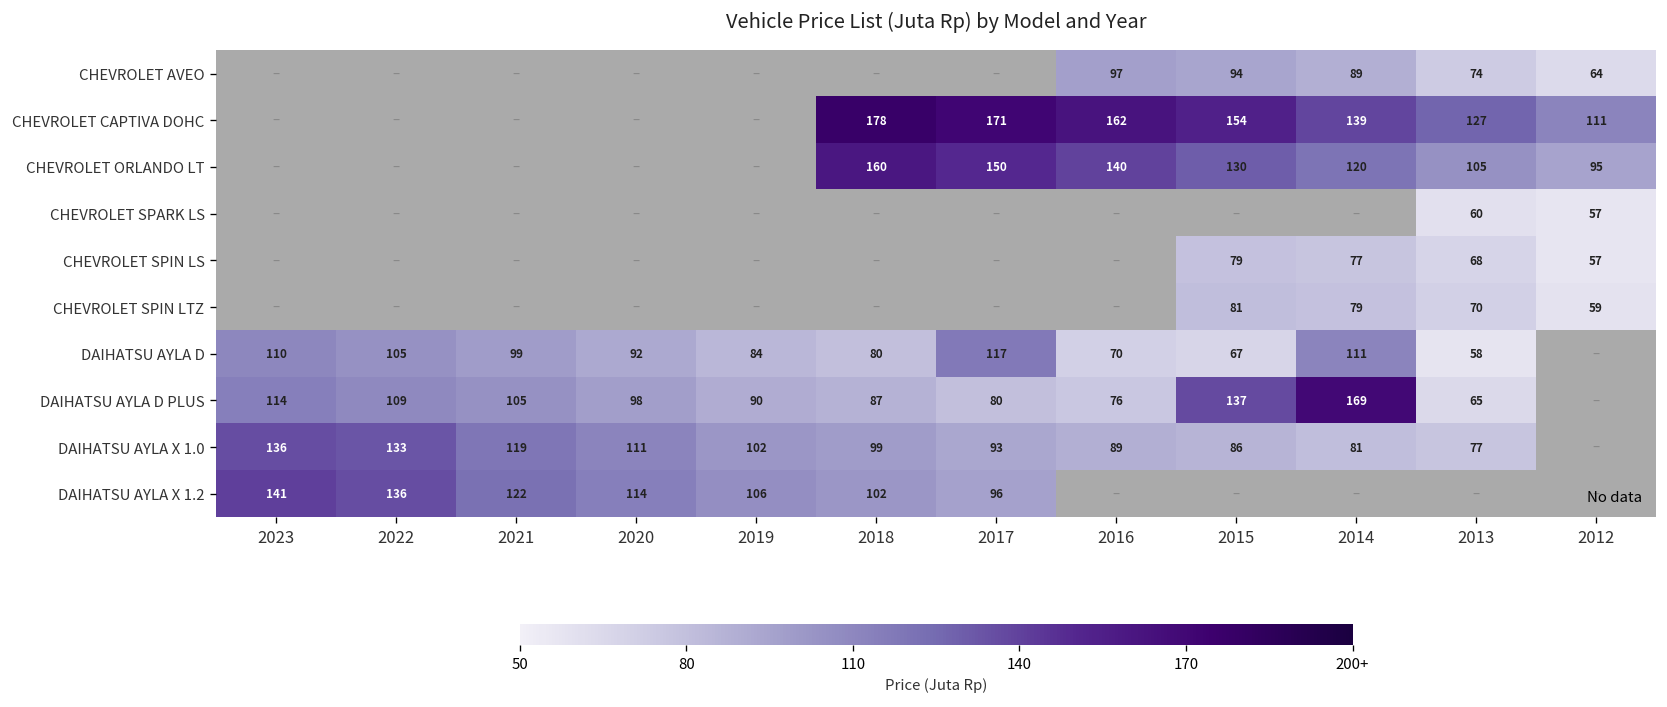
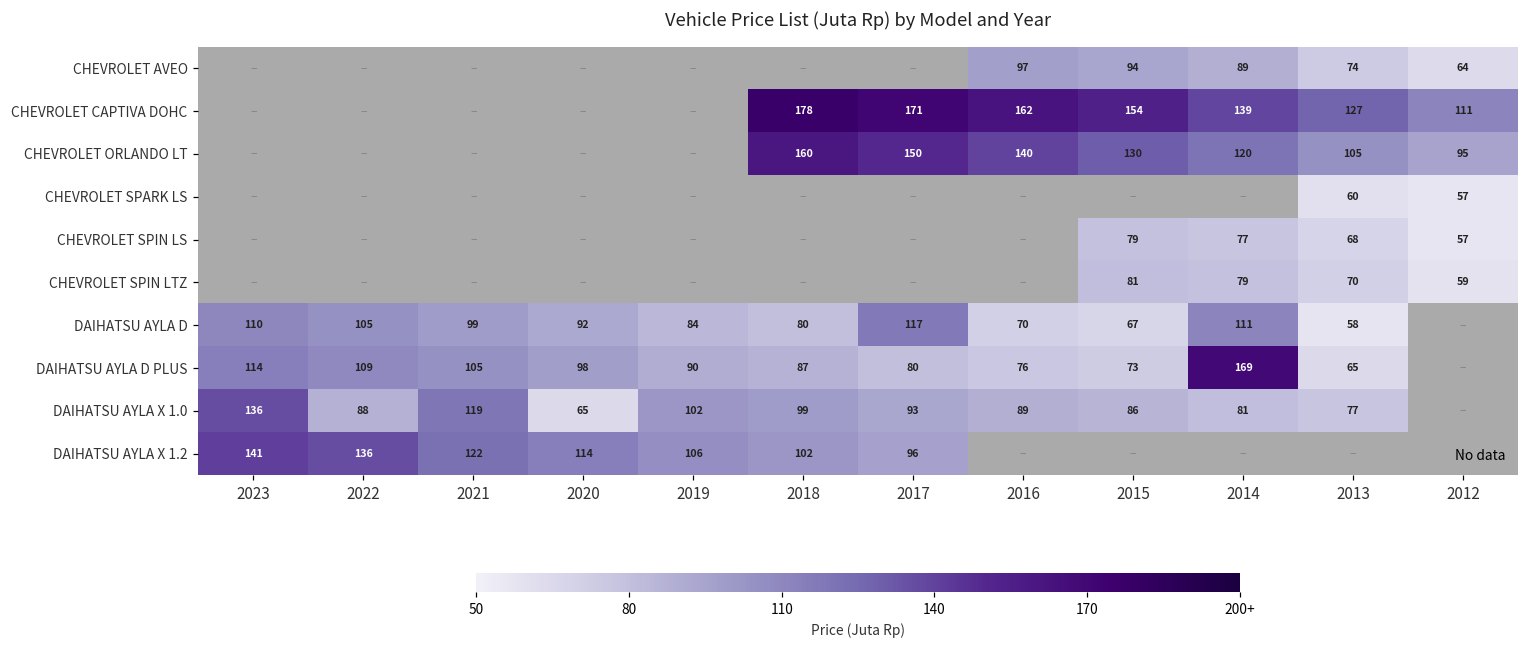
DAIHATSU AYLA D PLUS, 2015: 137 -> 73
DAIHATSU AYLA X 1.0, 2022: 133 -> 88
DAIHATSU AYLA X 1.0, 2020: 111 -> 65
